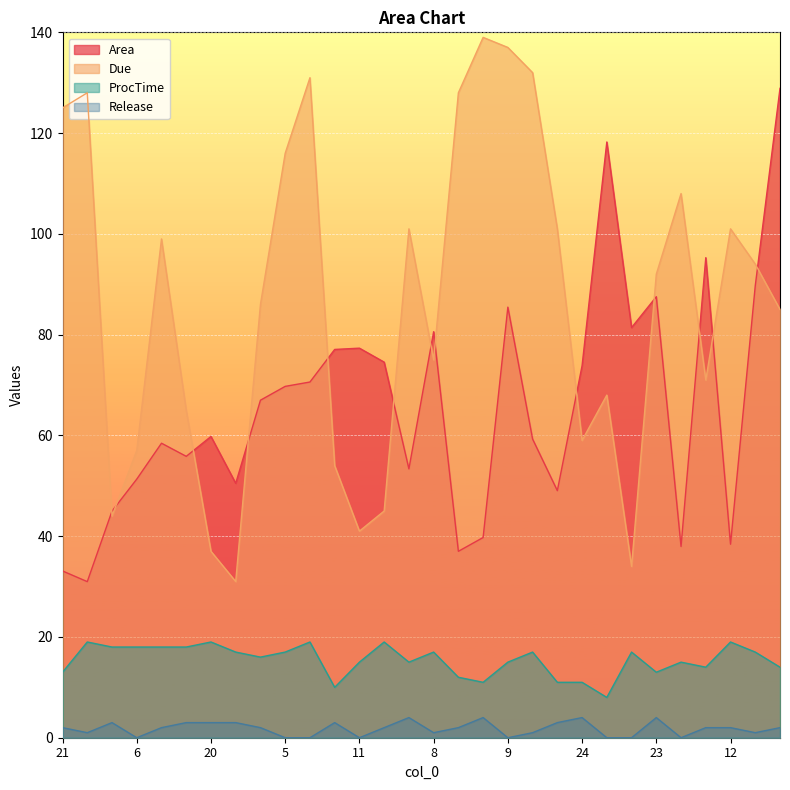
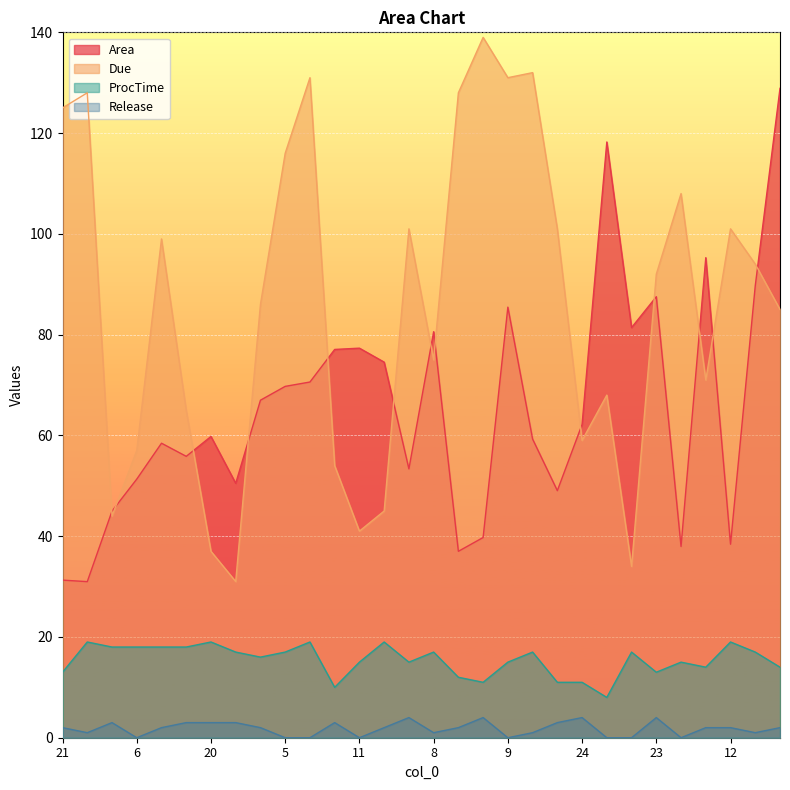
Area, 21: 33 -> 31
Due, 9: 137 -> 131
Area, 24: 74 -> 62
